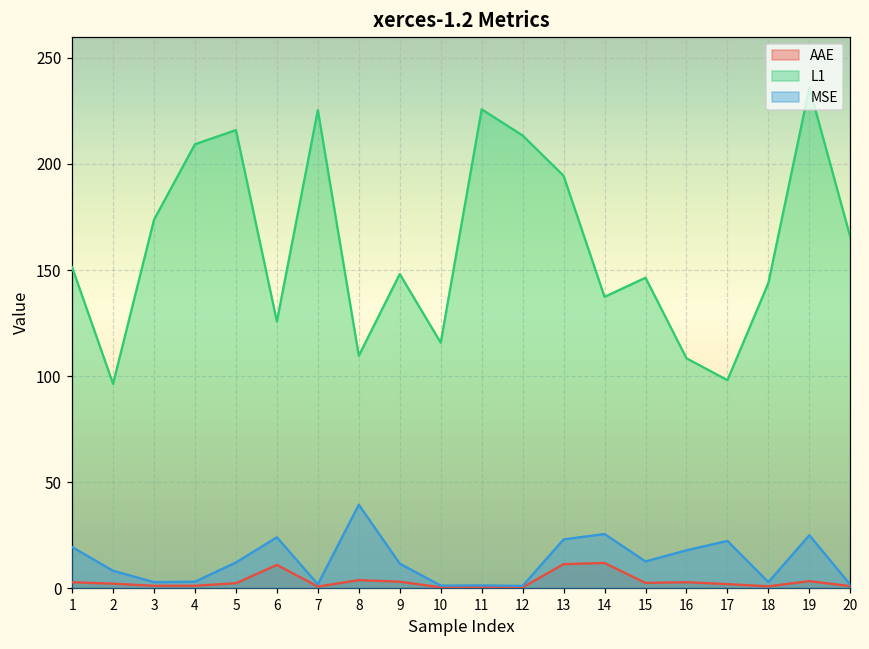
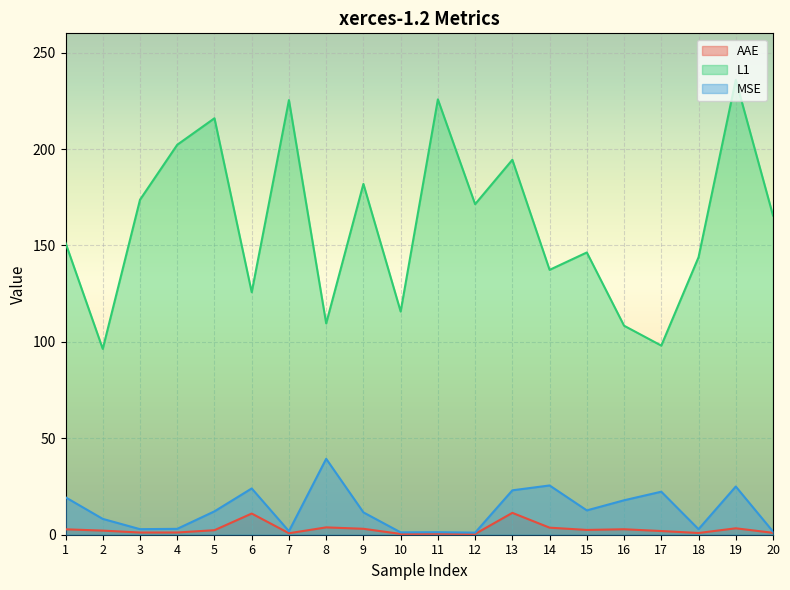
L1, 4: 209 -> 202
L1, 9: 148 -> 182
L1, 12: 213 -> 171
AAE, 14: 12 -> 4
